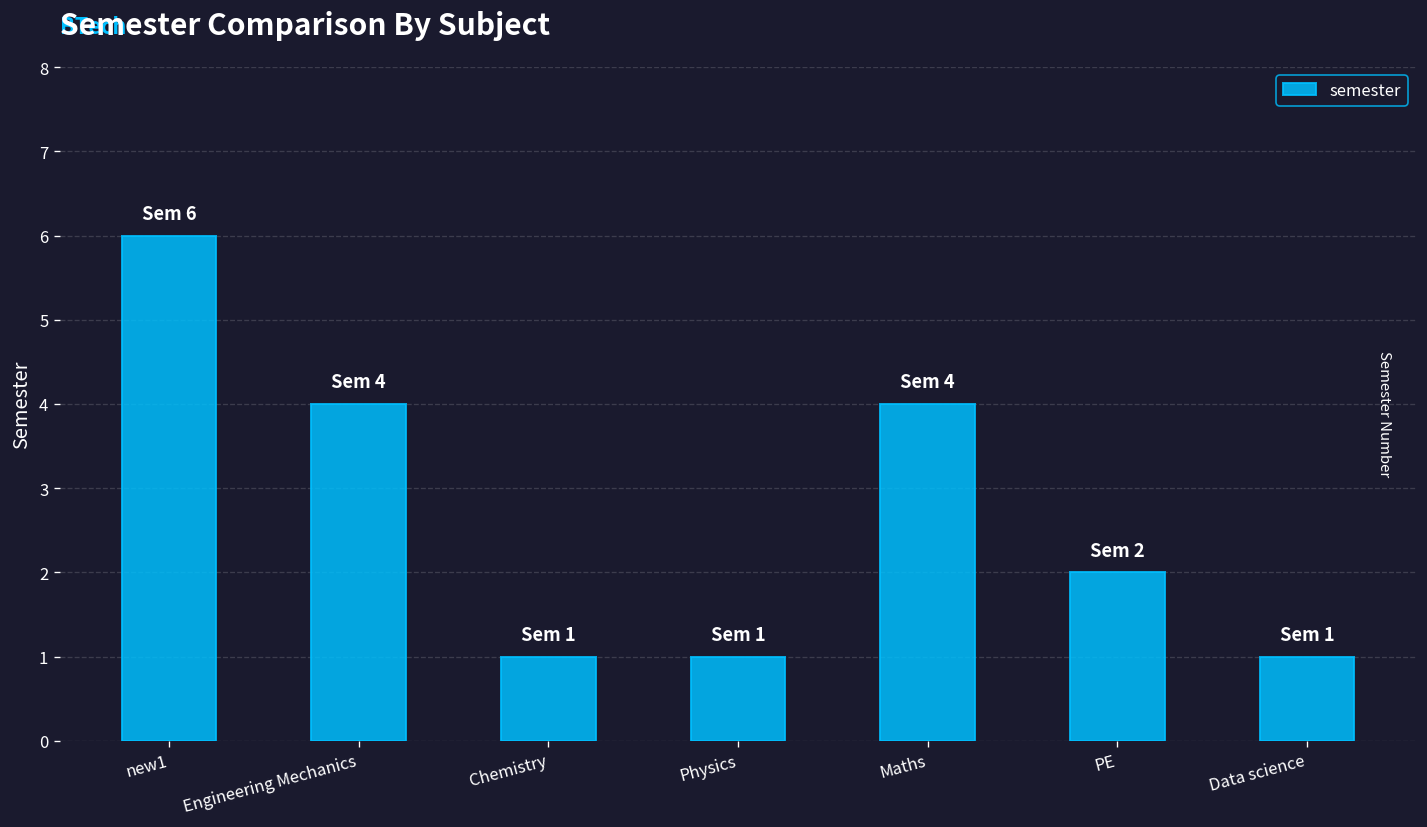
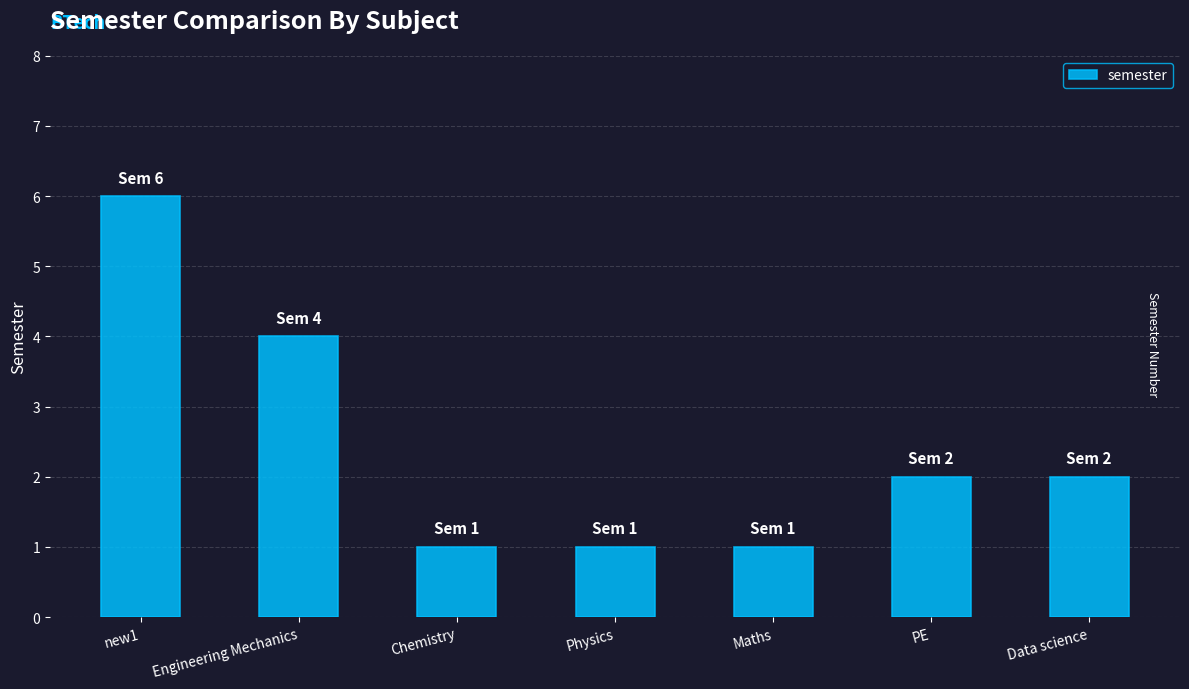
Maths: 4 -> 1
Data science: 1 -> 2
